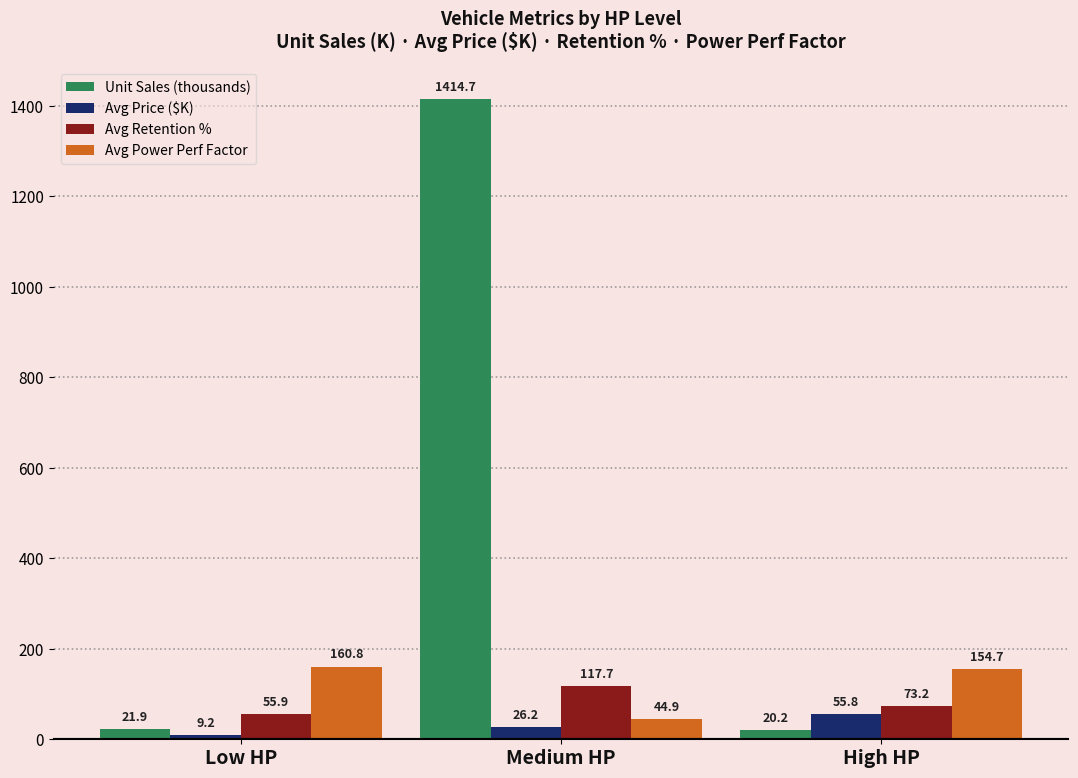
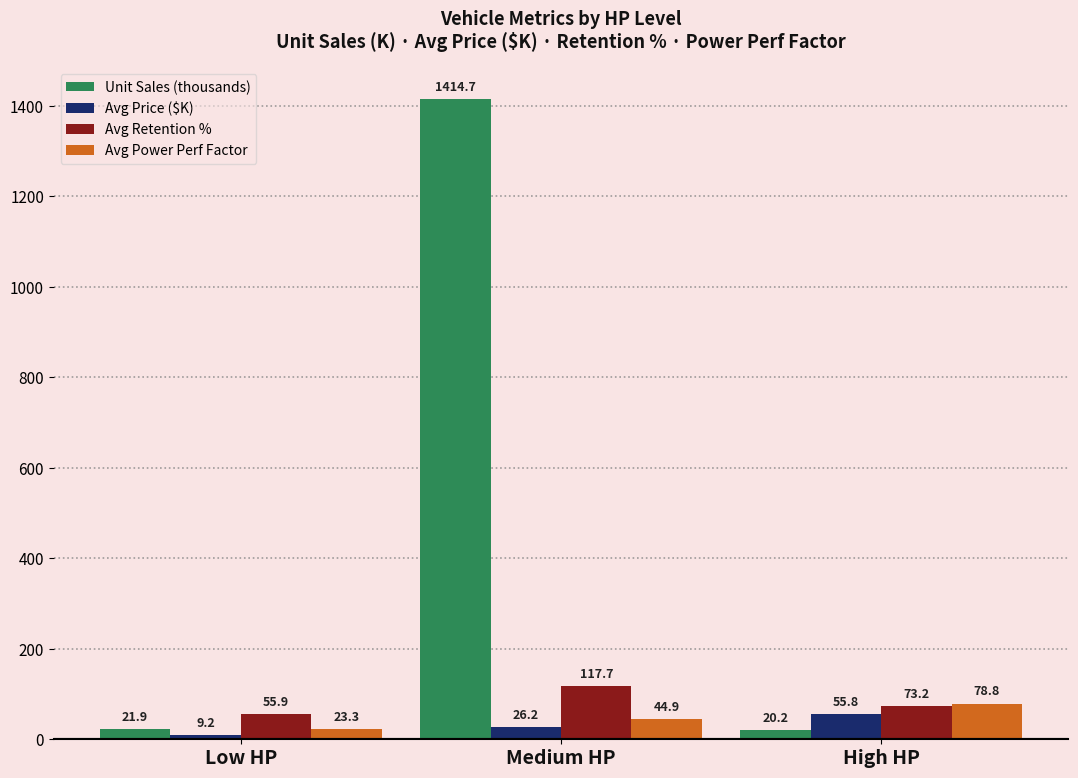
Avg Power Perf Factor, Low HP: 160.8 -> 23.3
Avg Power Perf Factor, High HP: 154.7 -> 78.8
